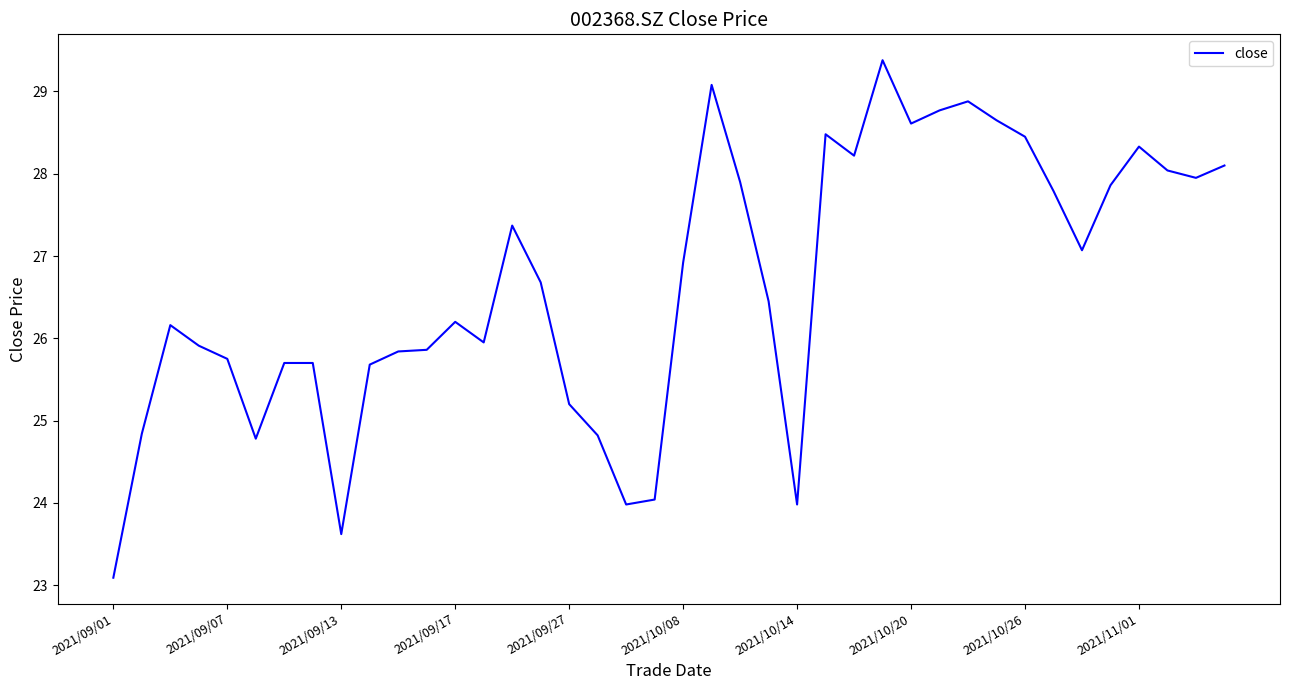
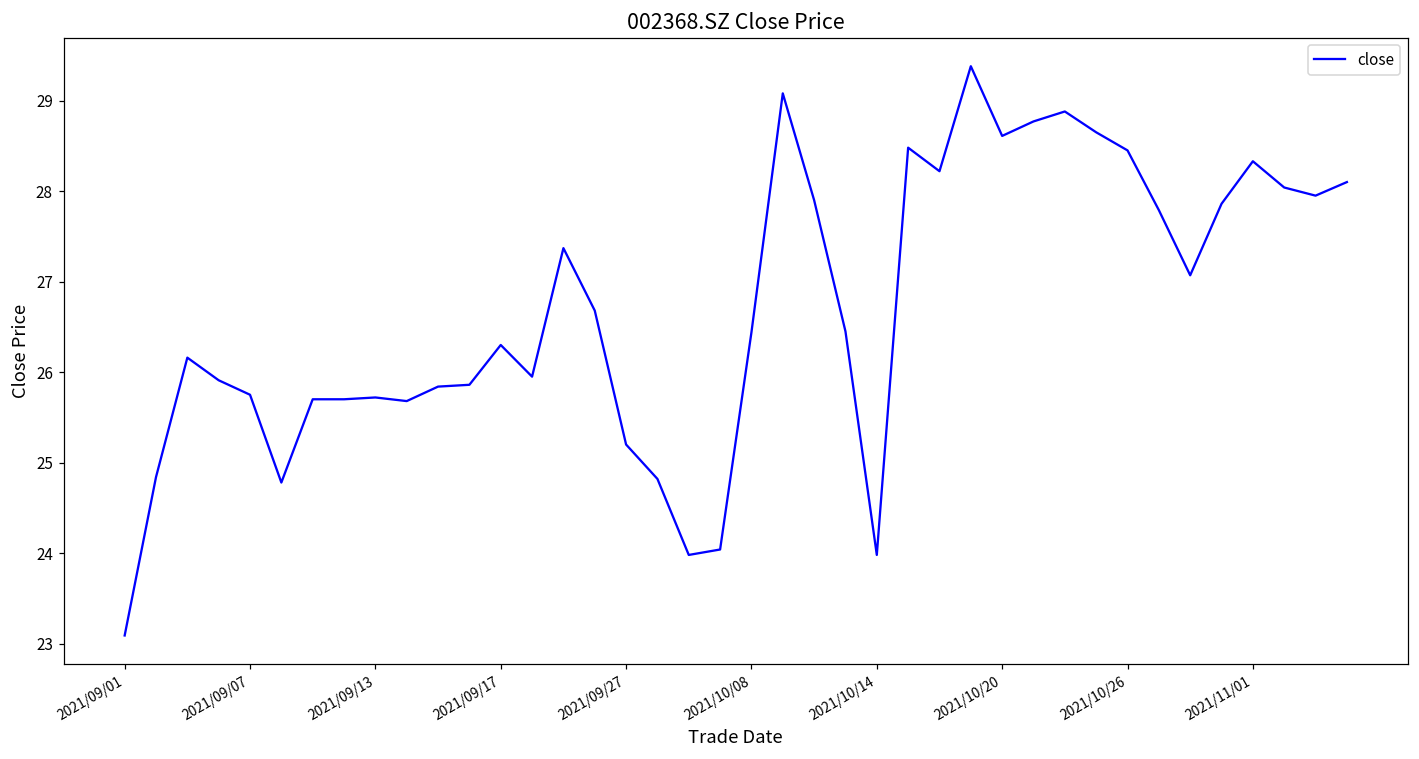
2021/09/13: 23.6 -> 25.7
2021/09/17: 26.2 -> 26.3
2021/10/08: 26.9 -> 26.4
